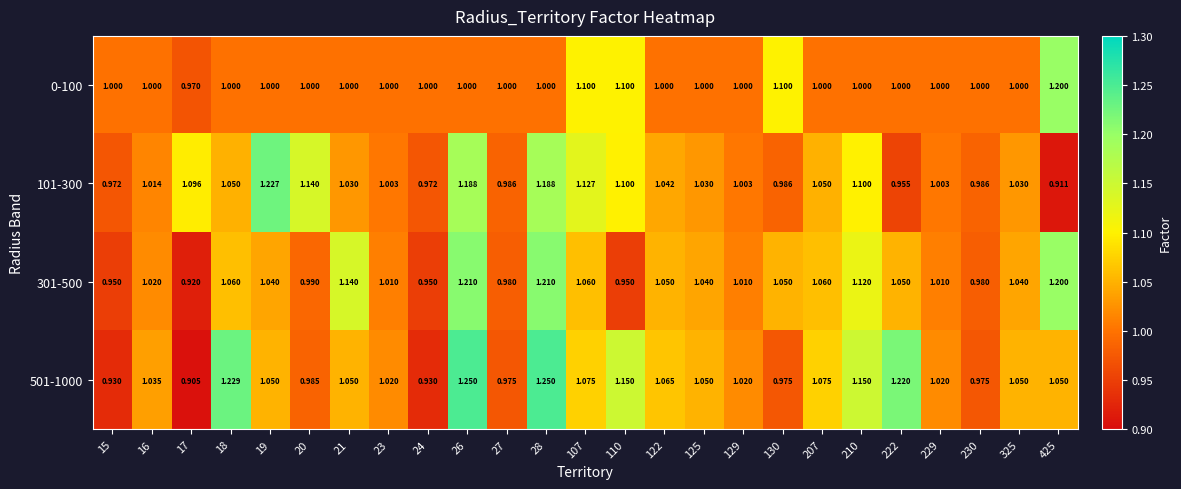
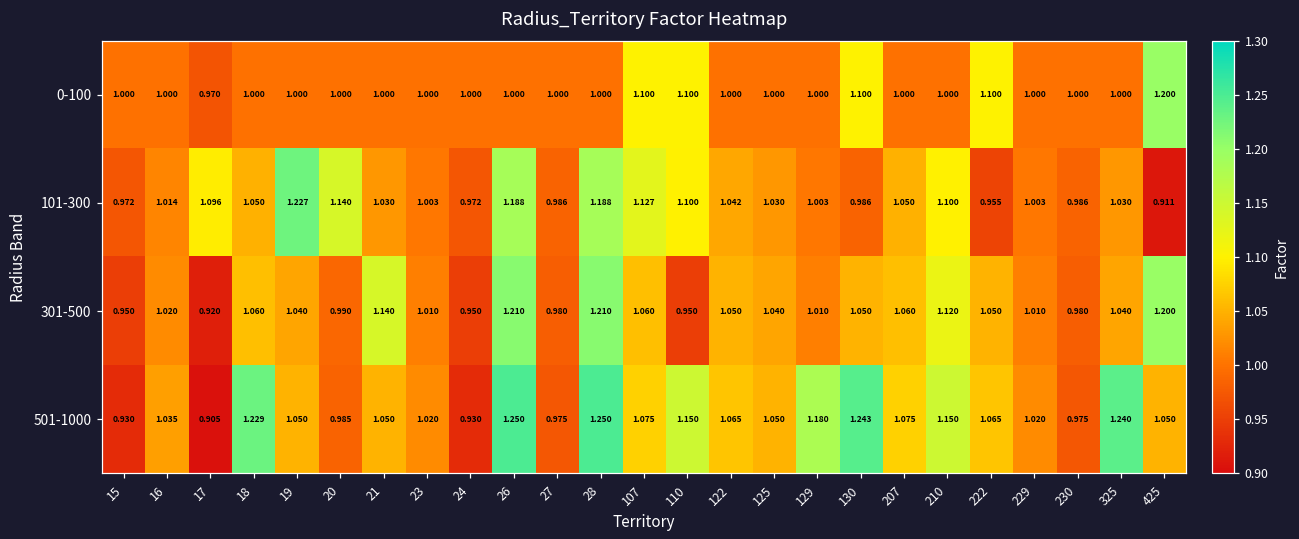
0-100, 222: 1.000 -> 1.100
501-1000, 129: 1.020 -> 1.180
501-1000, 130: 0.975 -> 1.243
501-1000, 222: 1.220 -> 1.065
501-1000, 325: 1.050 -> 1.240
